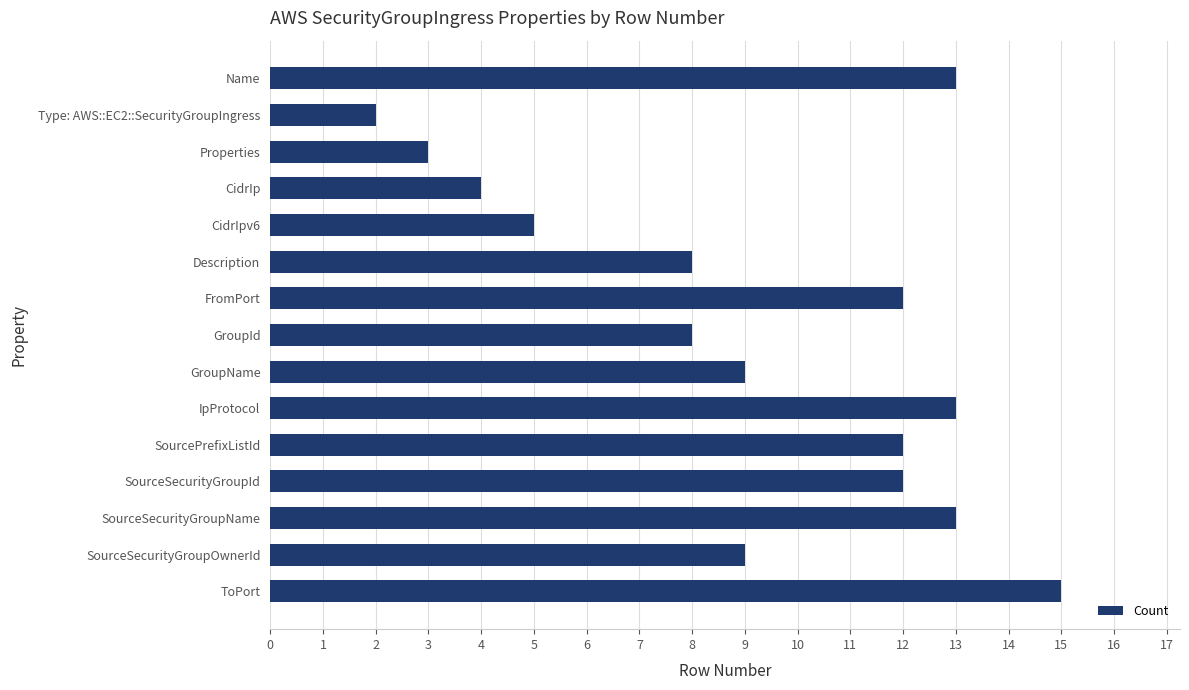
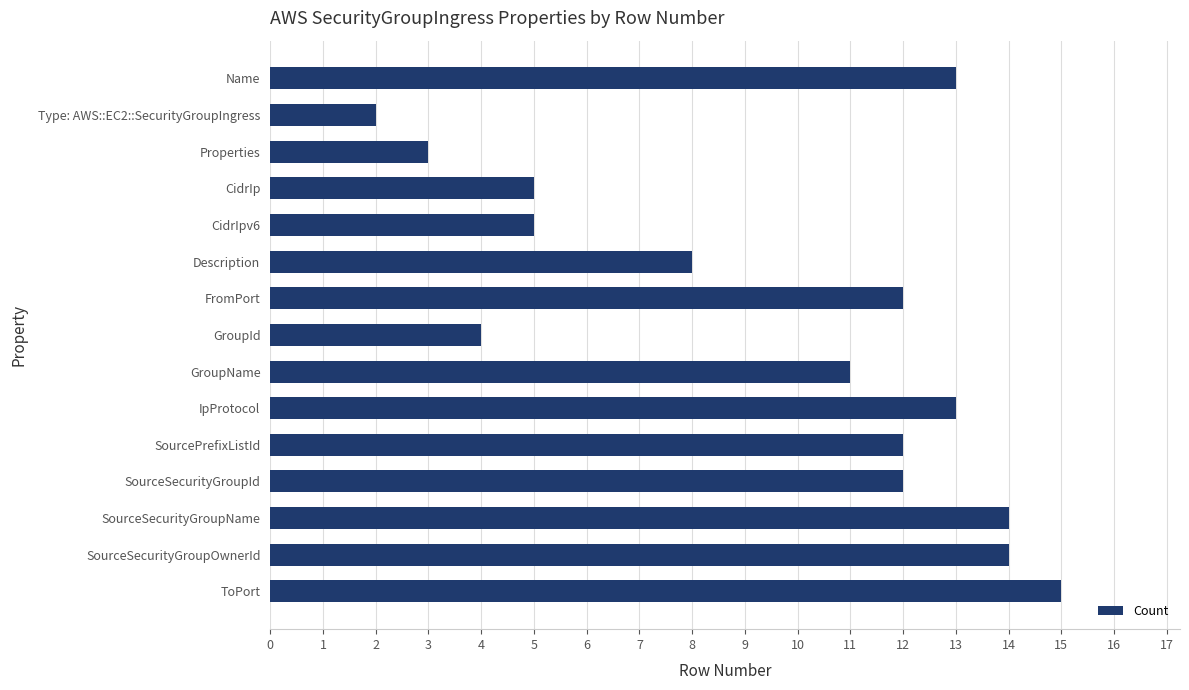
CidrIp: 4 -> 5
GroupId: 8 -> 4
GroupName: 9 -> 11
SourceSecurityGroupName: 13 -> 14
SourceSecurityGroupOwnerId: 9 -> 14
